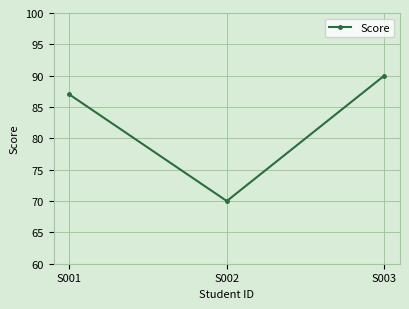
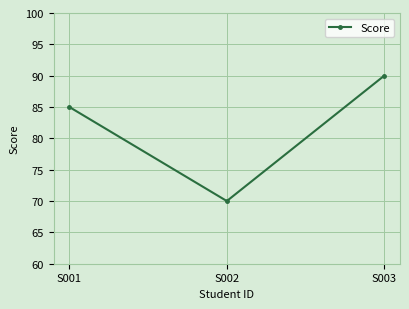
S001: 87 -> 85
